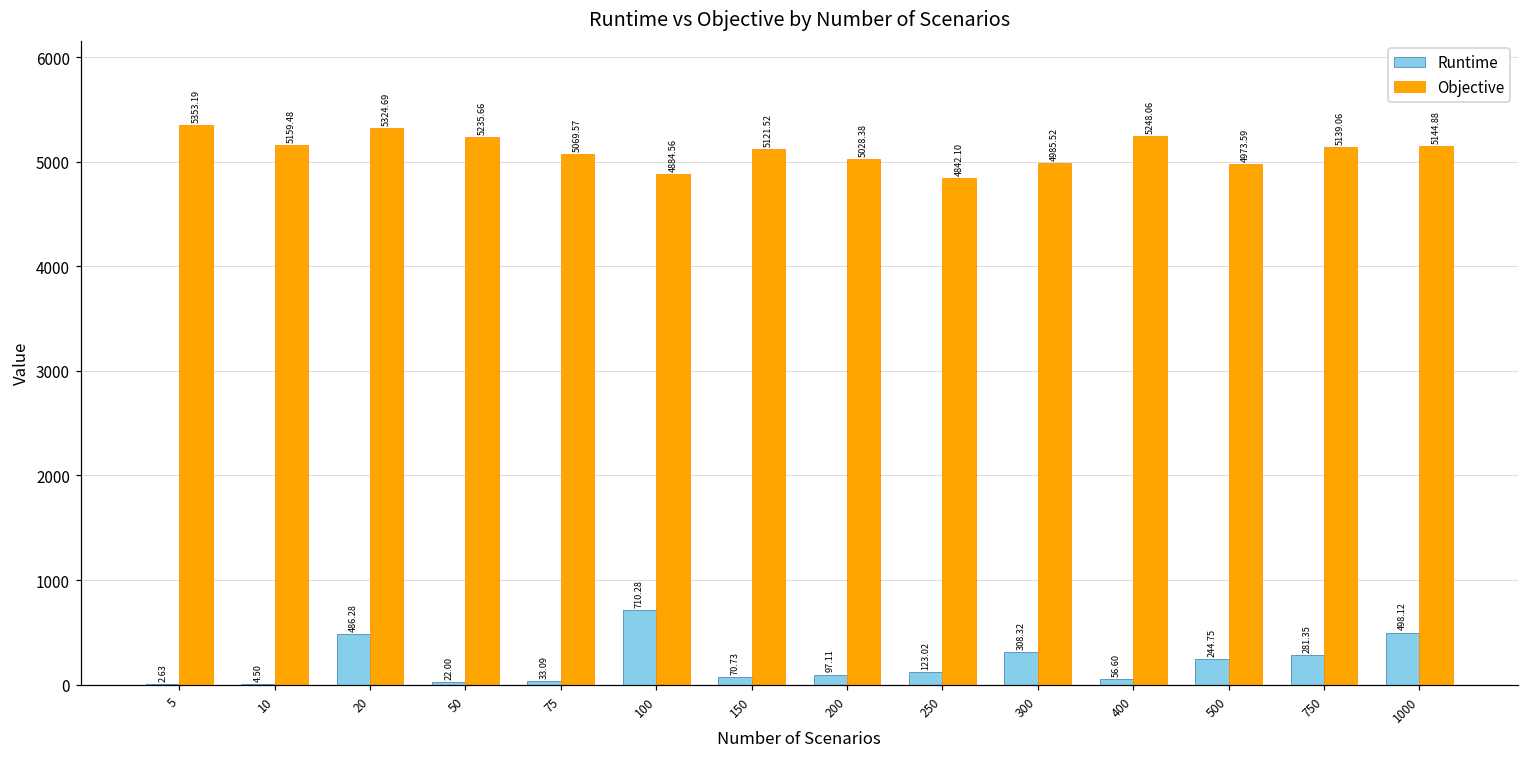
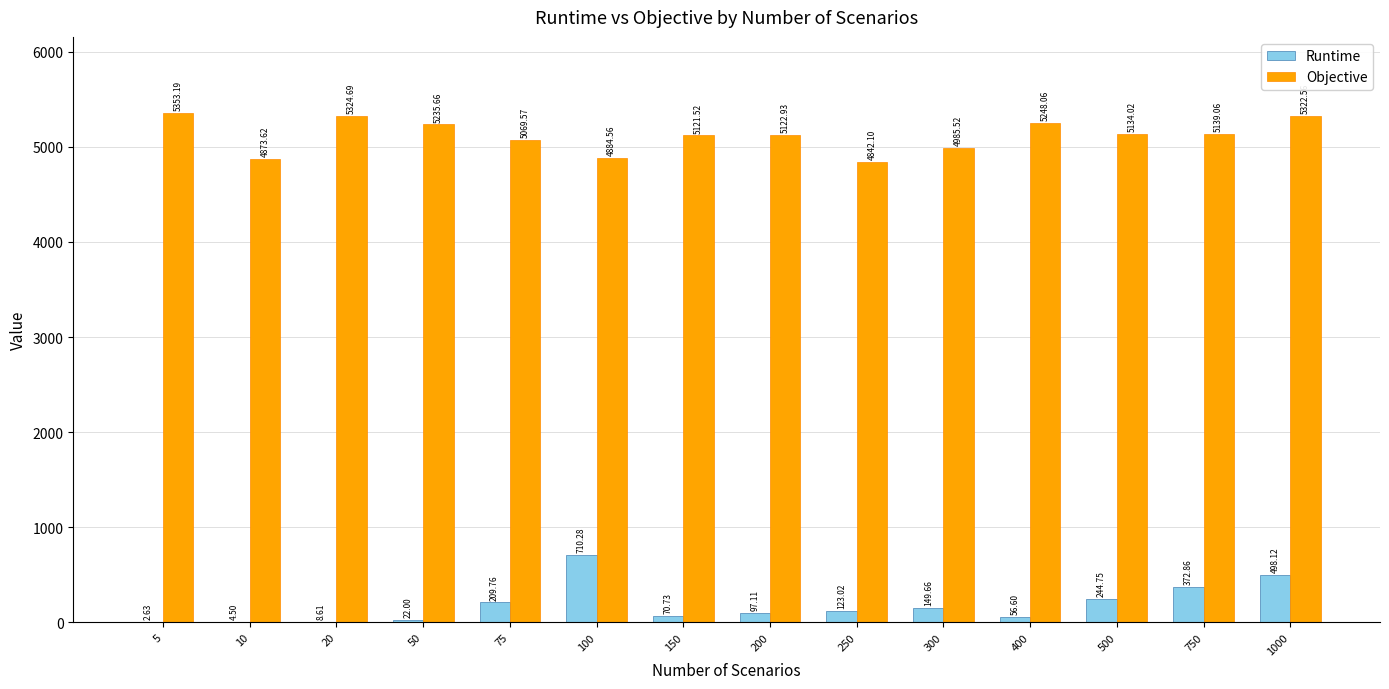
Objective, 10: 5159.48 -> 4873.62
Runtime, 20: 486.28 -> 8.61
Runtime, 75: 33.09 -> 209.76
Objective, 200: 5028.38 -> 5122.93
Runtime, 300: 308.32 -> 149.66
Objective, 500: 4973.59 -> 5134.02
Runtime, 750: 281.35 -> 372.86
Objective, 1000: 5100 -> 5300
